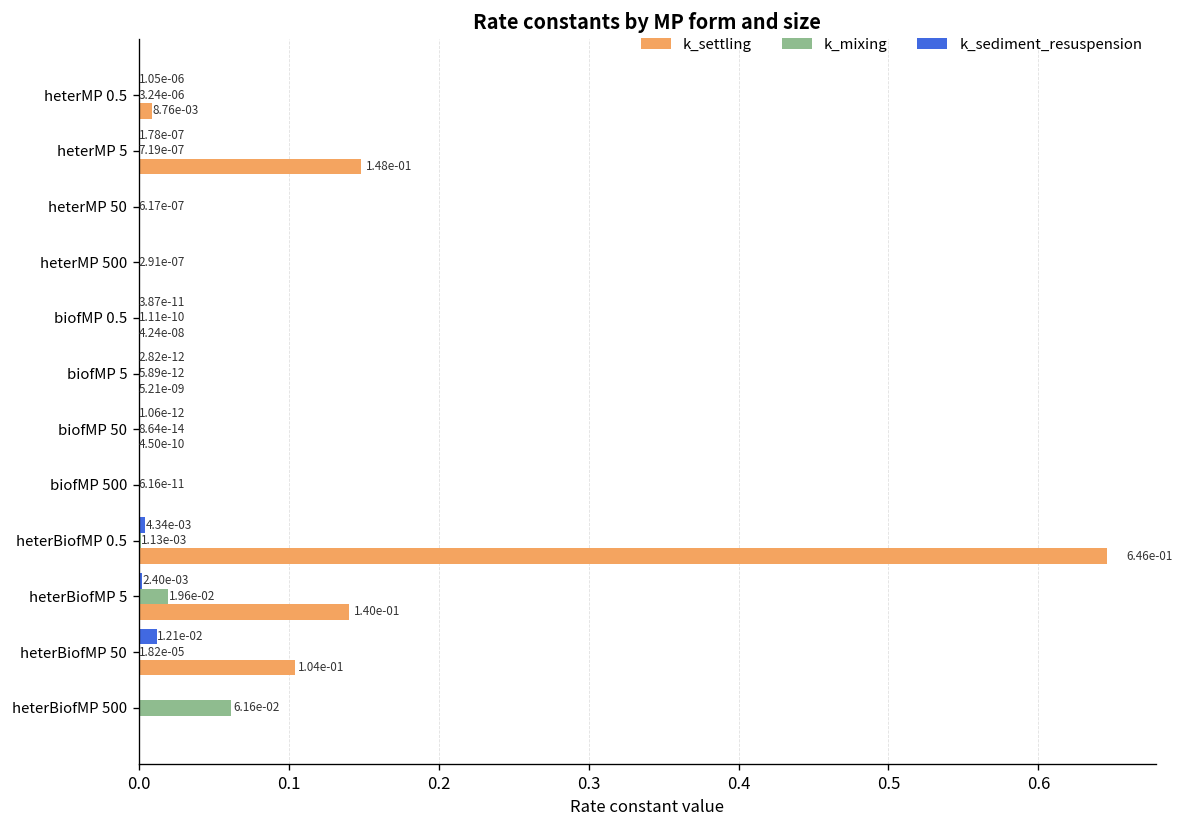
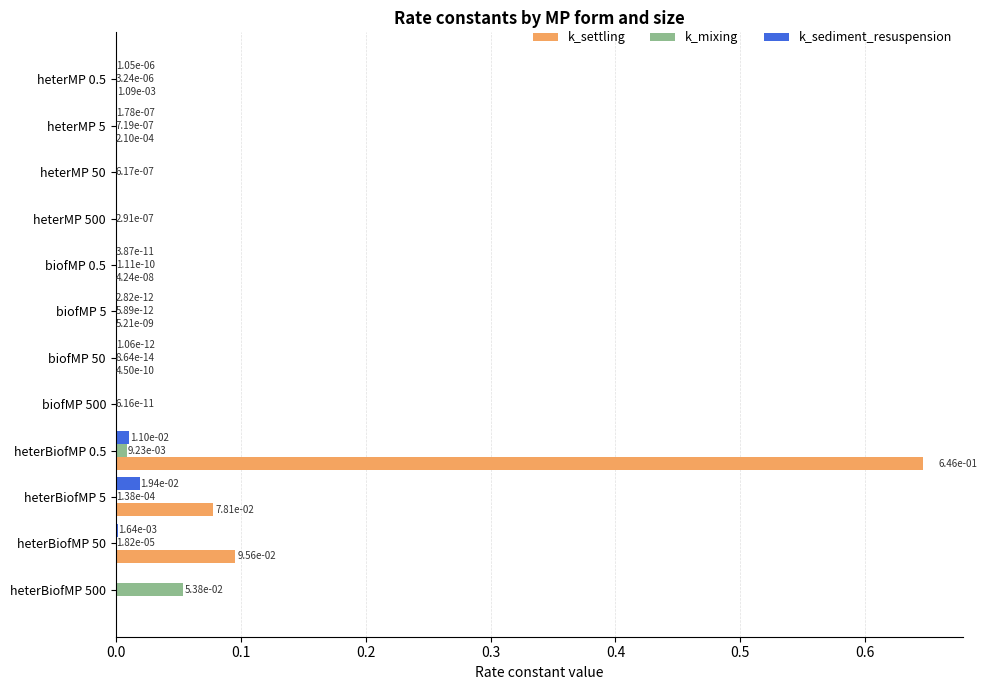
k_settling, heterMP 0.5: 8.76e-03 -> 1.09e-03
k_settling, heterMP 5: 1.48e-01 -> 2.10e-04
k_sediment_resuspension, heterBiofMP 0.5: 4.34e-03 -> 1.10e-02
k_mixing, heterBiofMP 0.5: 1.13e-03 -> 9.23e-03
k_sediment_resuspension, heterBiofMP 5: 2.40e-03 -> 1.94e-02
k_mixing, heterBiofMP 5: 1.96e-02 -> 1.38e-04
k_settling, heterBiofMP 5: 1.40e-01 -> 7.81e-02
k_sediment_resuspension, heterBiofMP 50: 1.21e-02 -> 1.64e-03
k_settling, heterBiofMP 50: 1.04e-01 -> 9.56e-02
k_mixing, heterBiofMP 500: 6.16e-02 -> 5.38e-02
